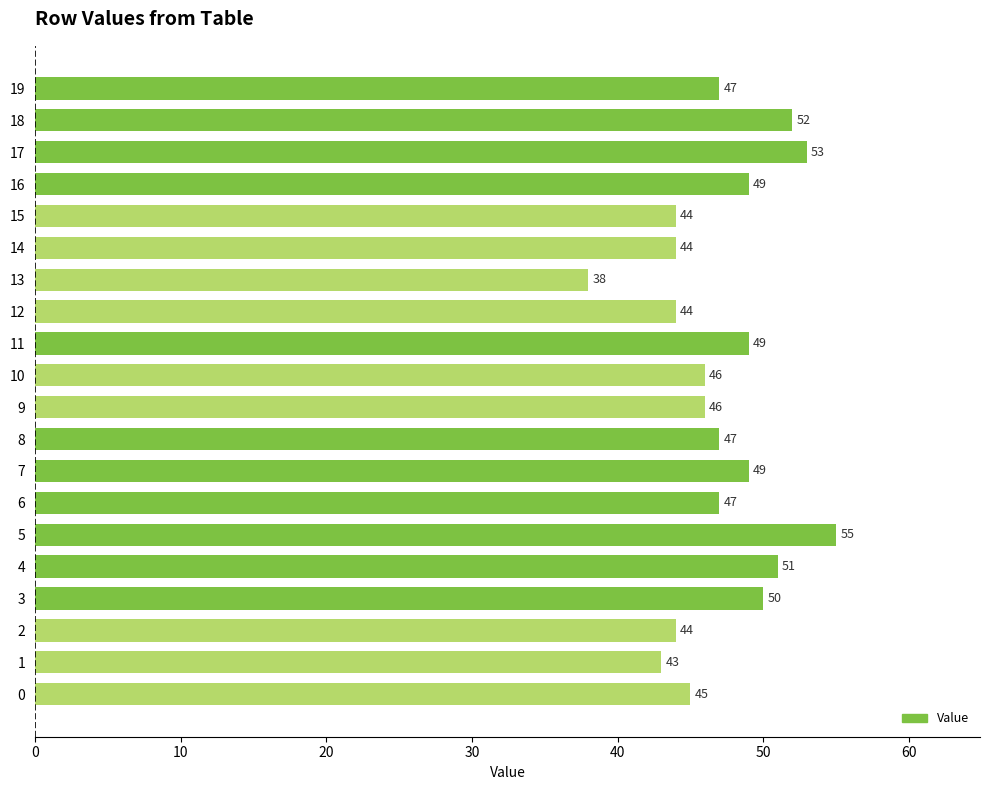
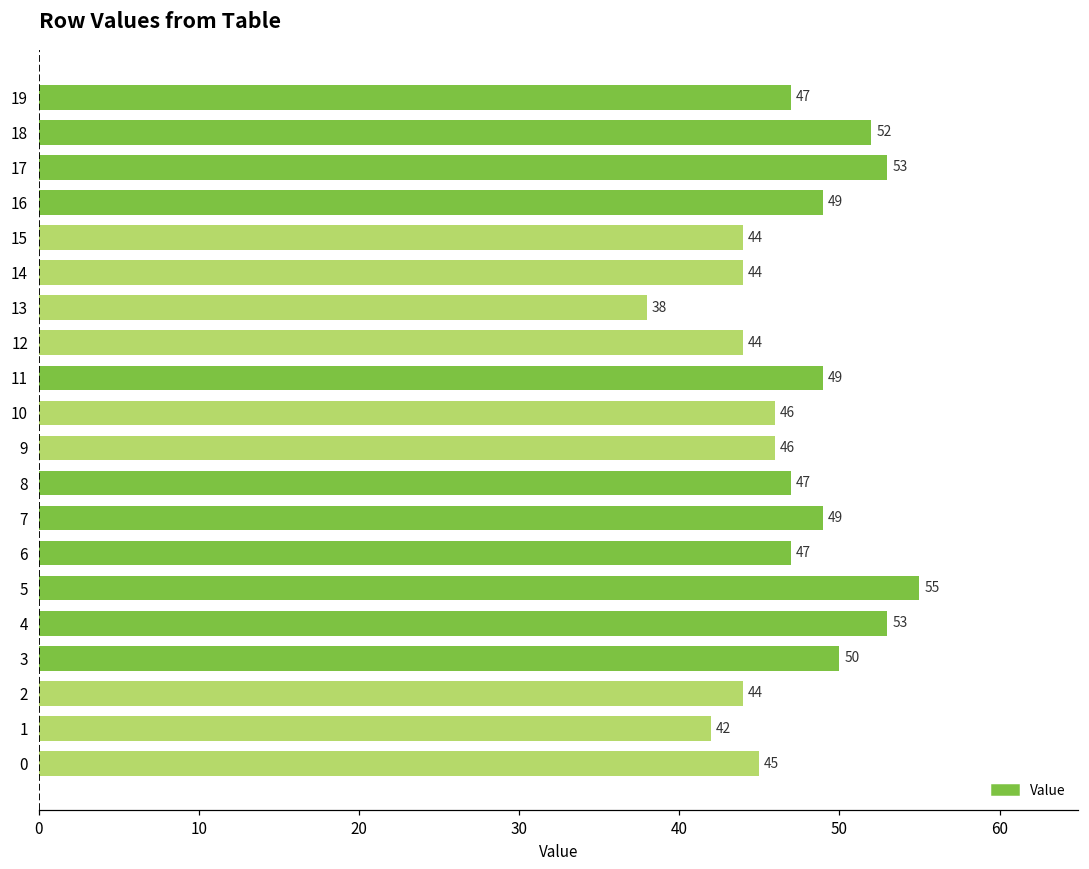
4: 51 -> 53
1: 43 -> 42
